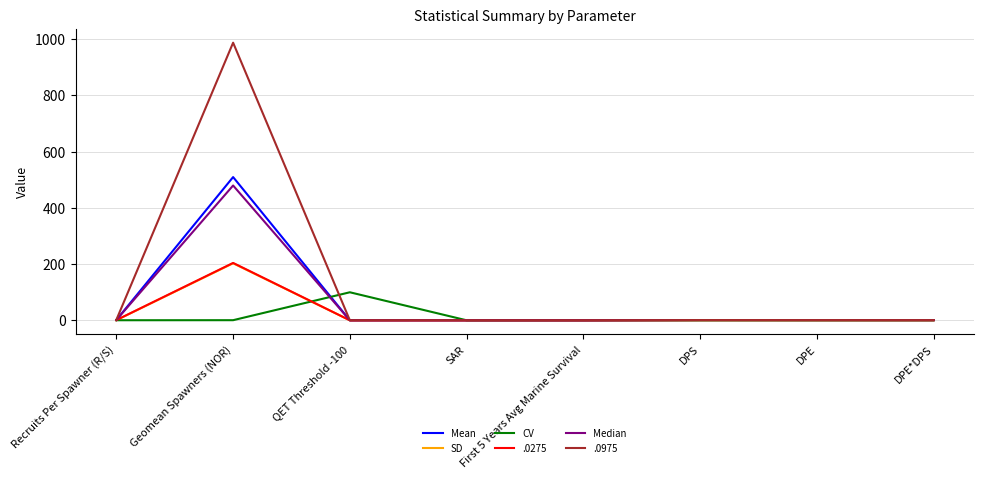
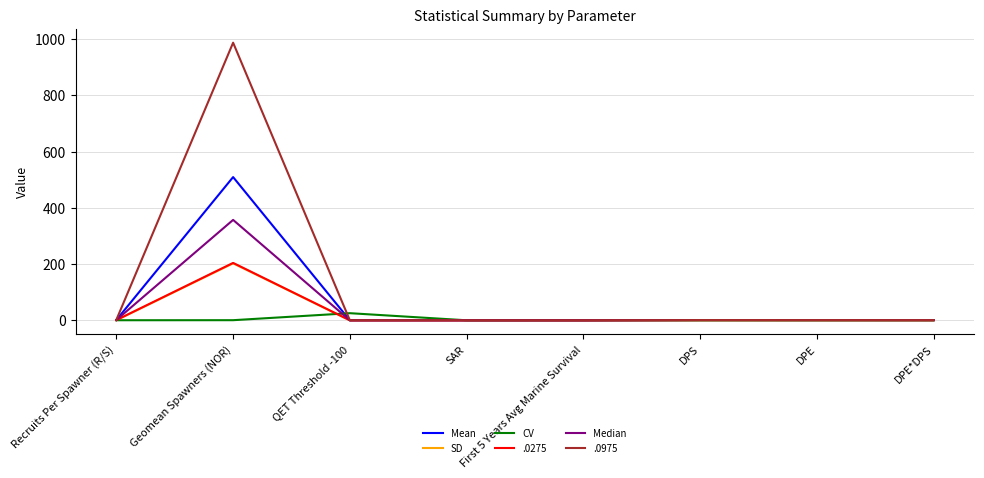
Median, Geomean Spawners (NOR): 480 -> 360
CV, QET Threshold -100: 100 -> 30
